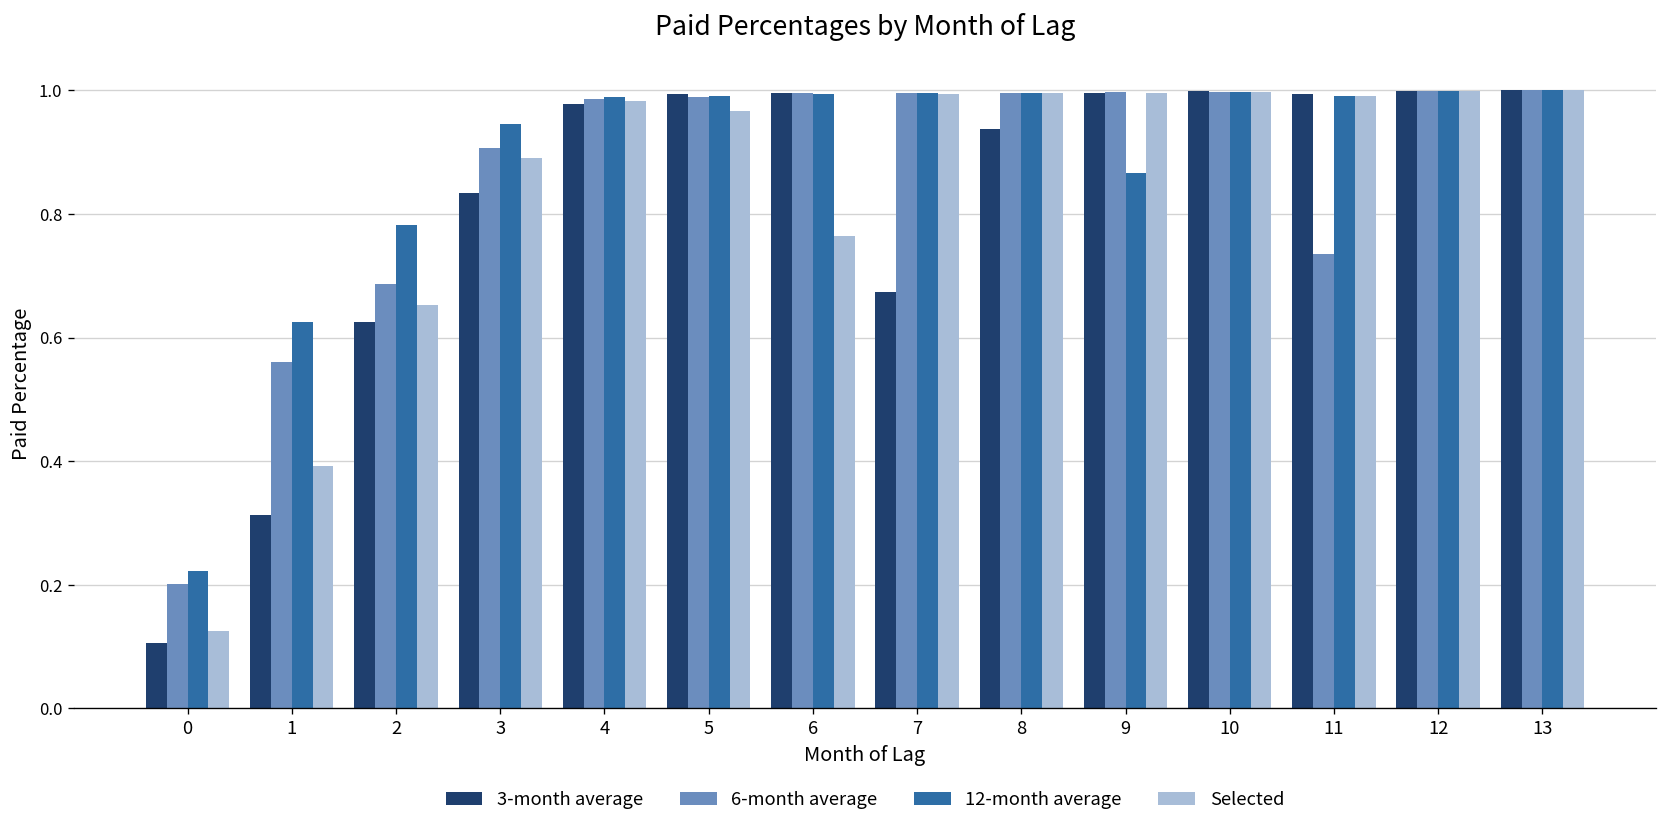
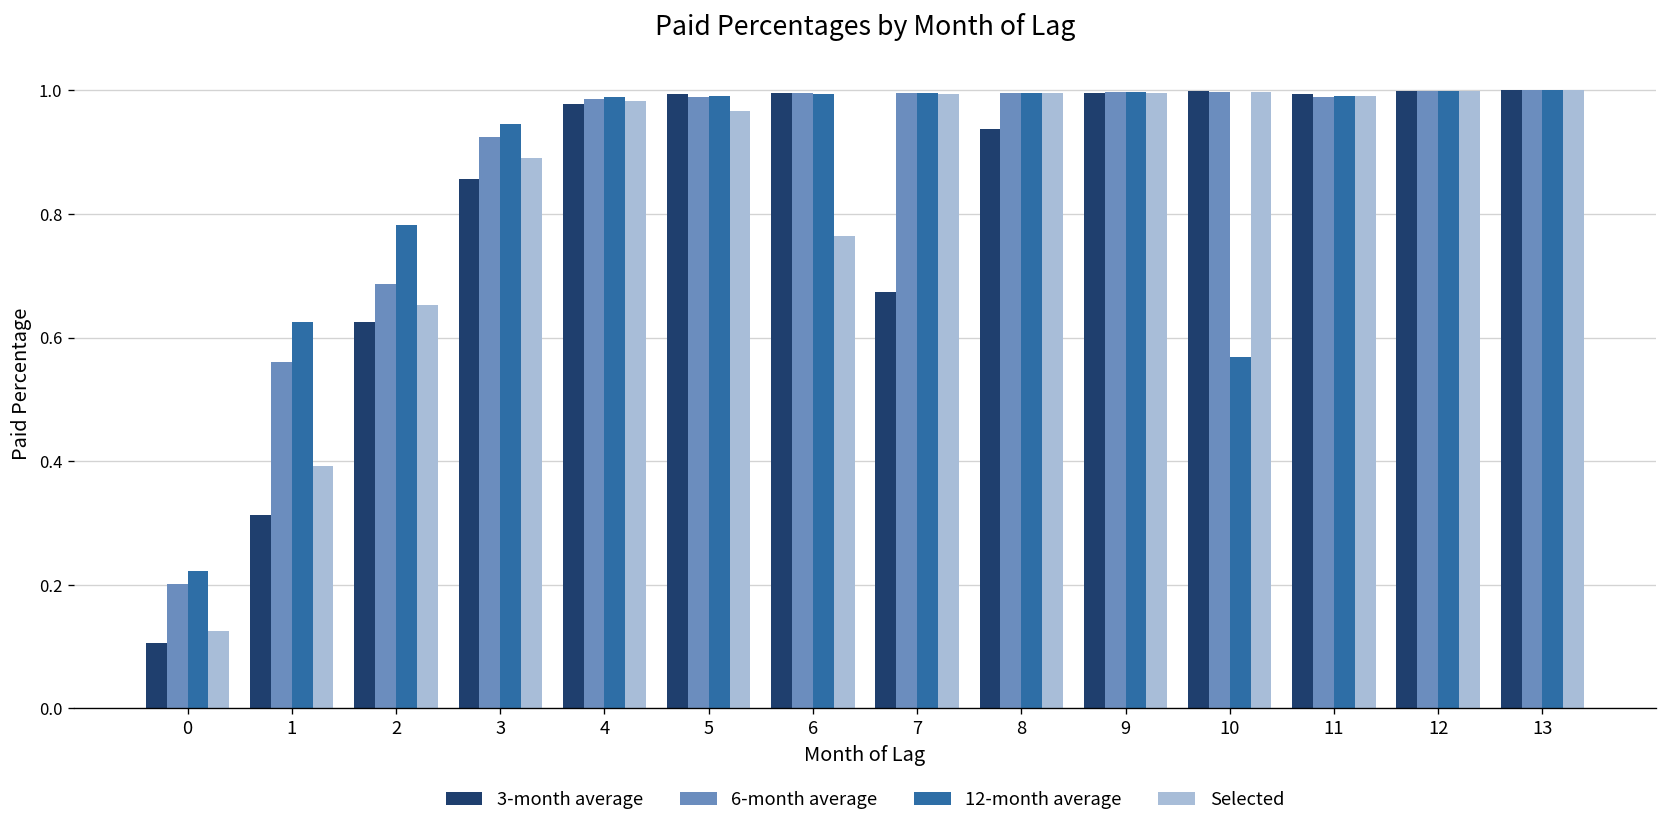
3-month average, 3: 0.83 -> 0.86
6-month average, 3: 0.91 -> 0.92
12-month average, 9: 0.87 -> 1.00
12-month average, 10: 1.00 -> 0.57
6-month average, 11: 0.74 -> 0.99
